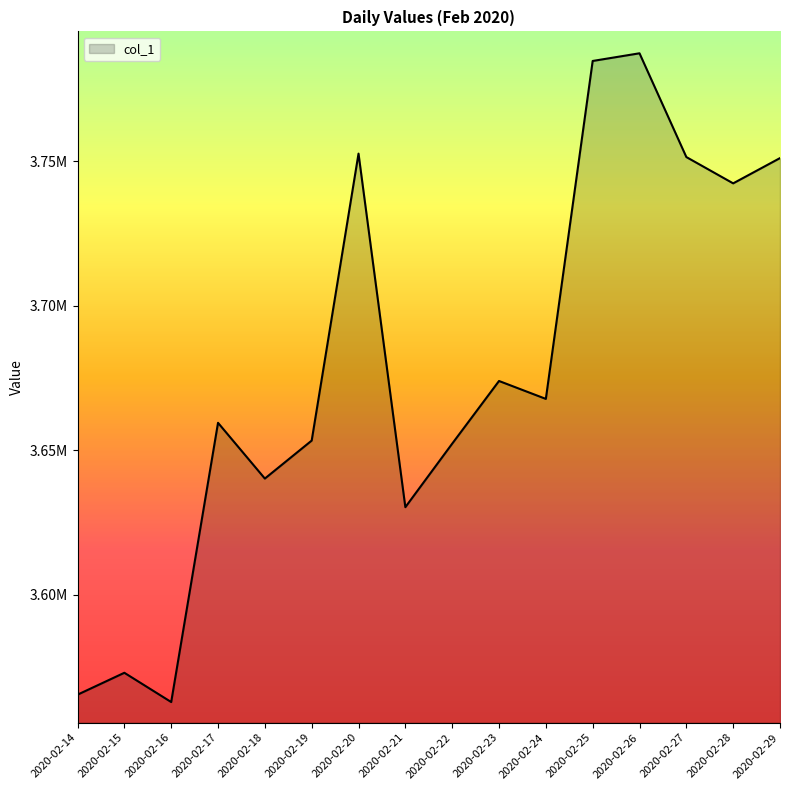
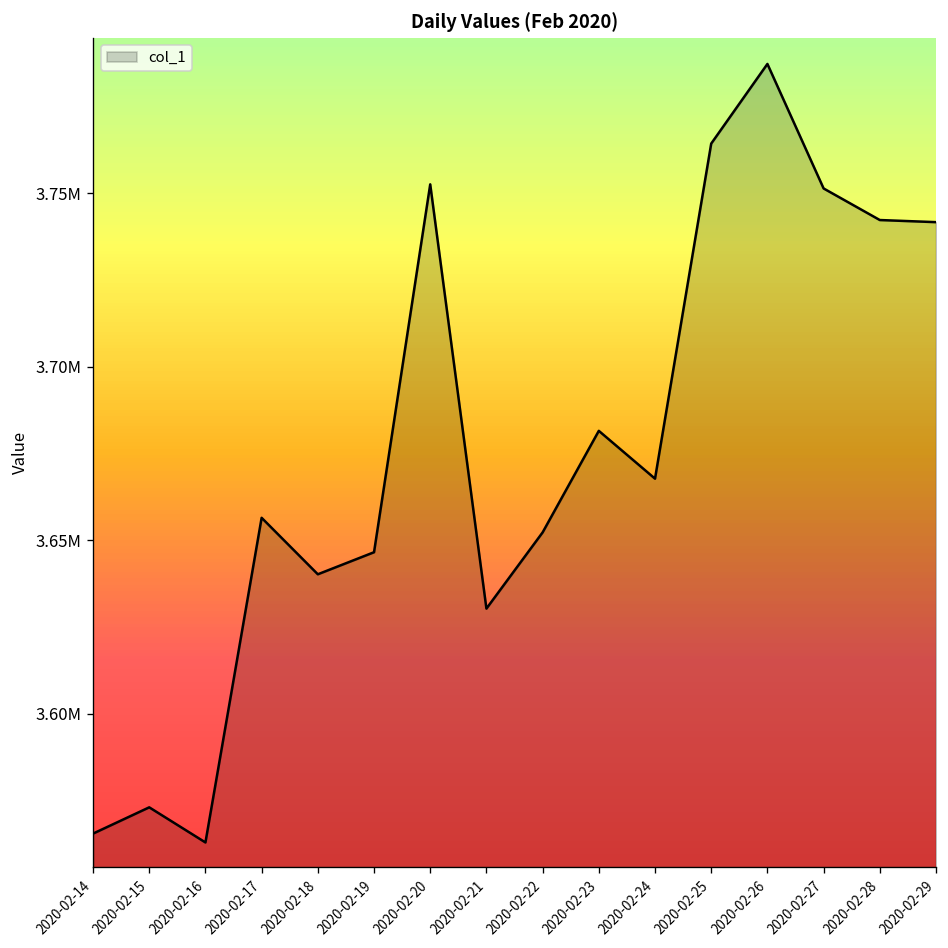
2020-02-17: 3659000 -> 3656000
2020-02-19: 3653000 -> 3647000
2020-02-23: 3674000 -> 3682000
2020-02-25: 3785000 -> 3764000
2020-02-29: 3751000 -> 3742000
